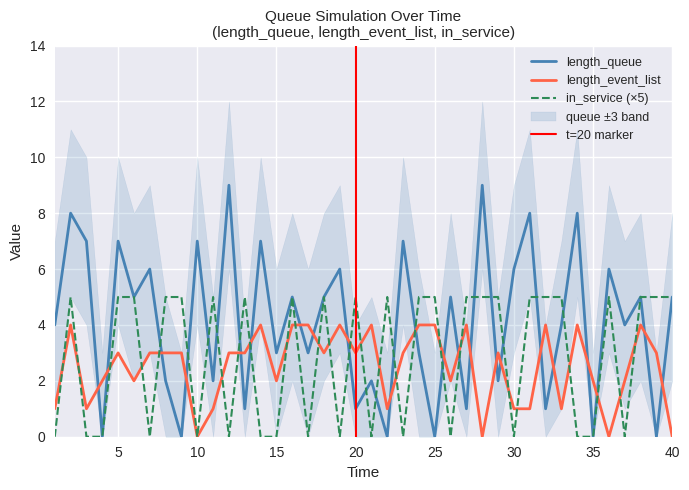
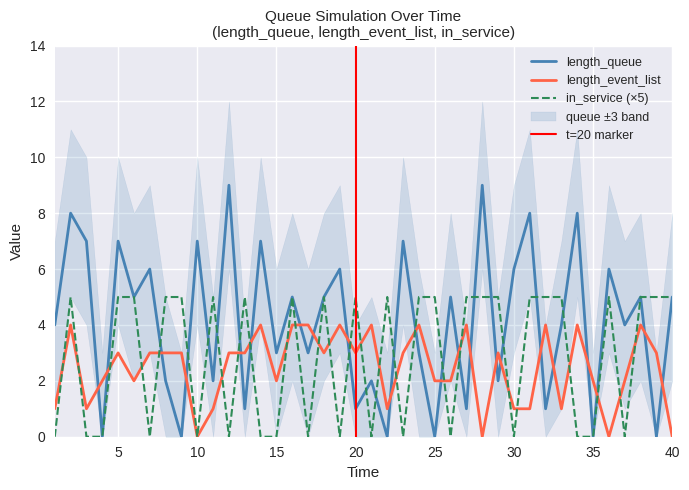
length_event_list, 25: 4 -> 2
